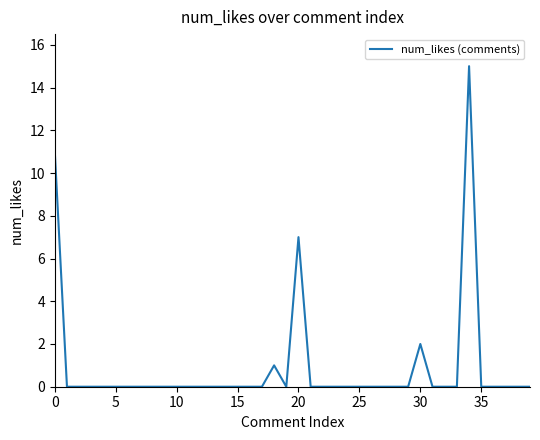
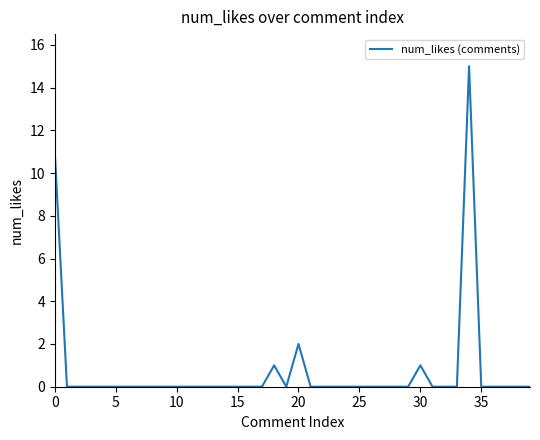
20: 7 -> 2
30: 2 -> 1
